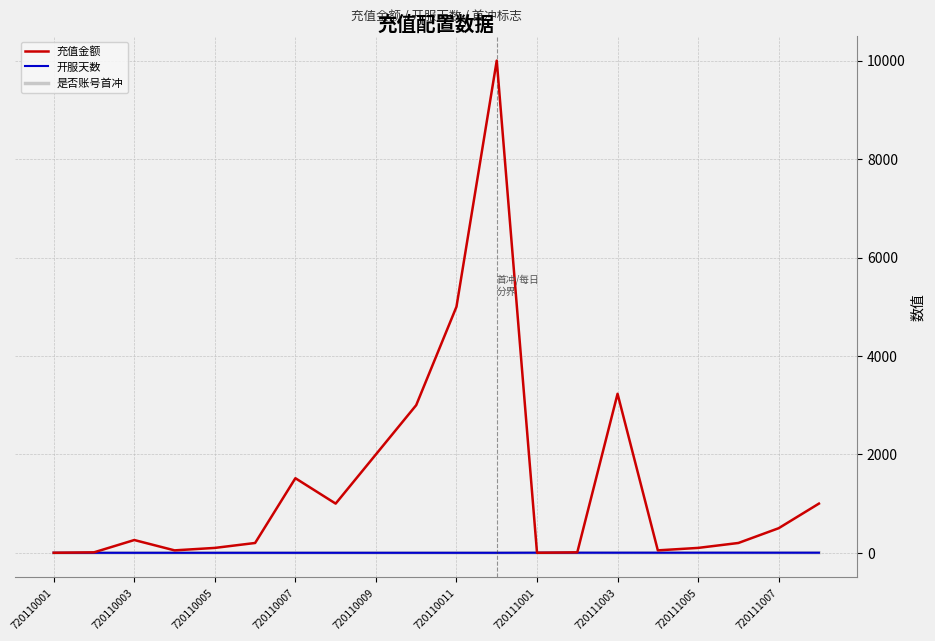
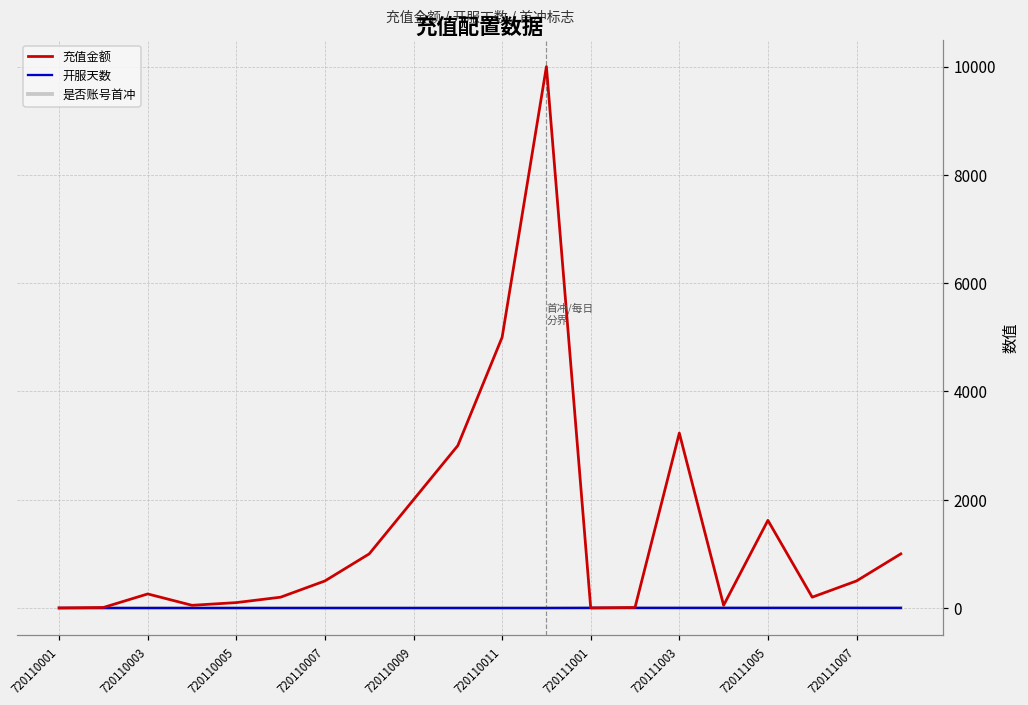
充值金额, 720110007: 1500 -> 500
充值金额, 720111005: 100 -> 1600
